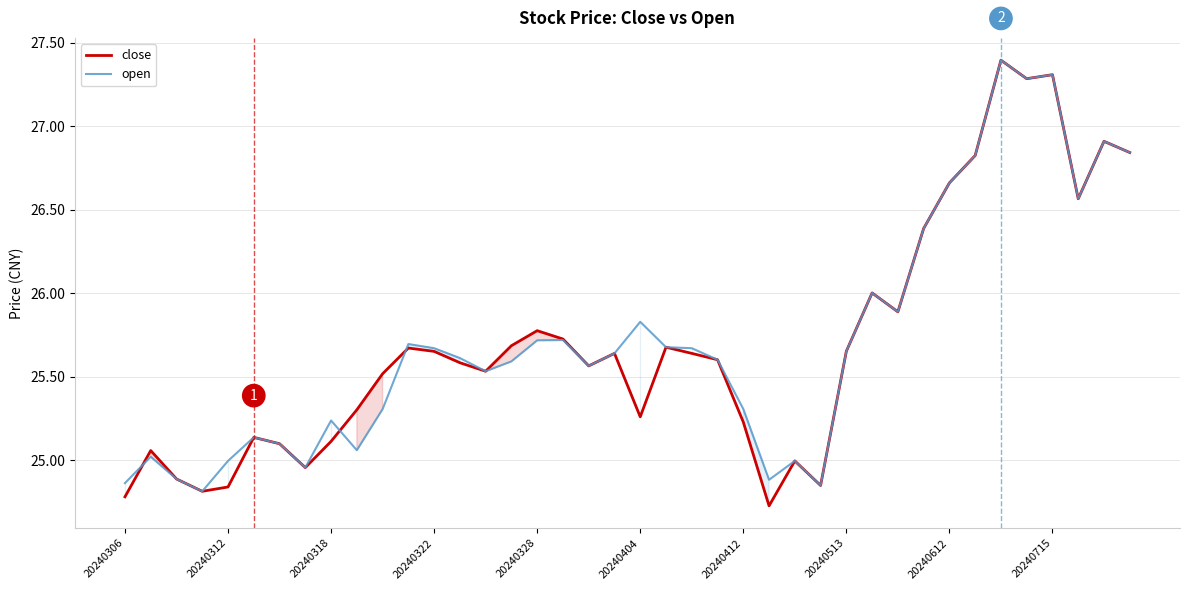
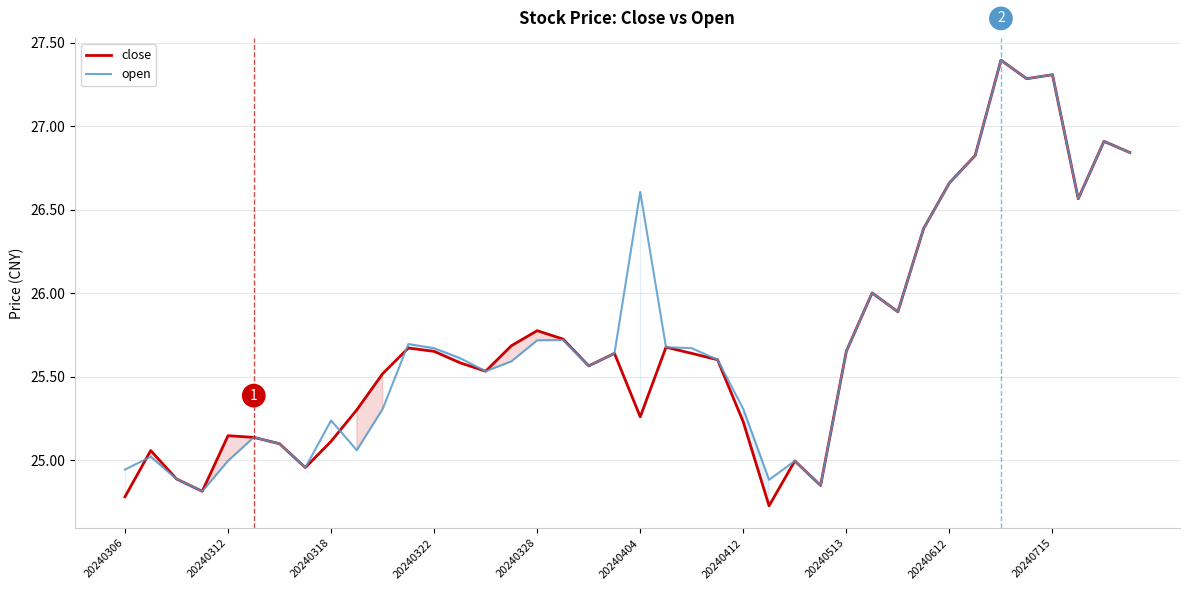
open, 20240306: 24.86 -> 24.94
close, 20240312: 24.84 -> 25.15
open, 20240404: 25.83 -> 26.61
